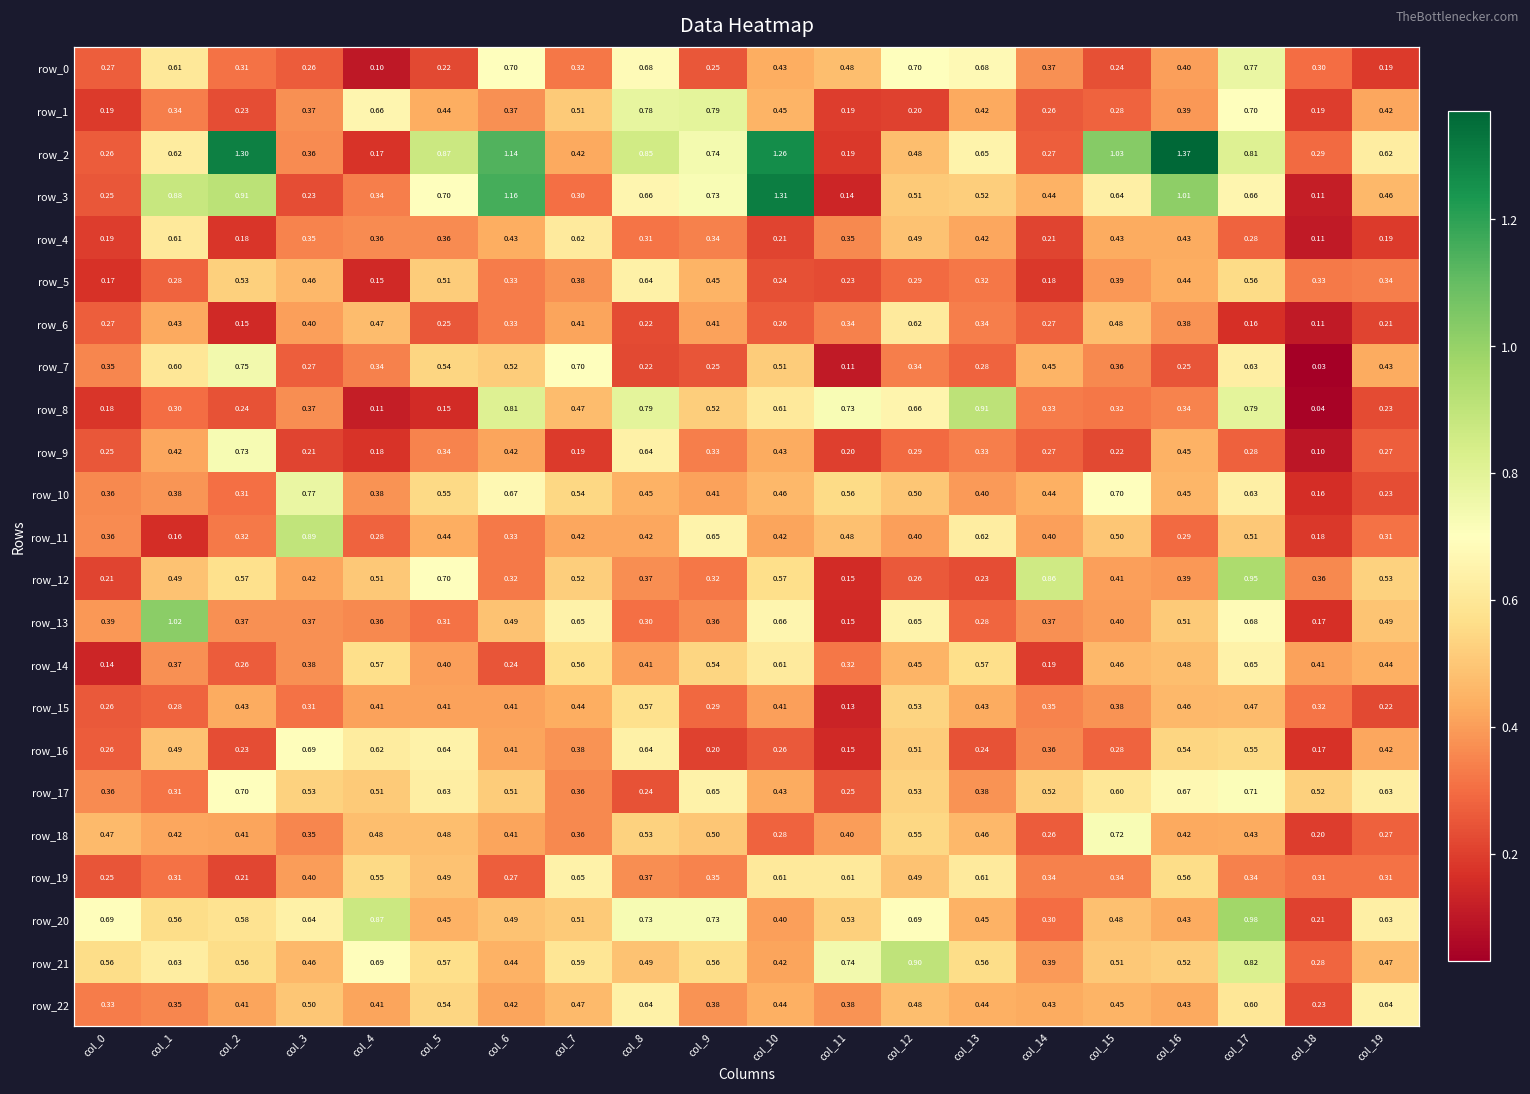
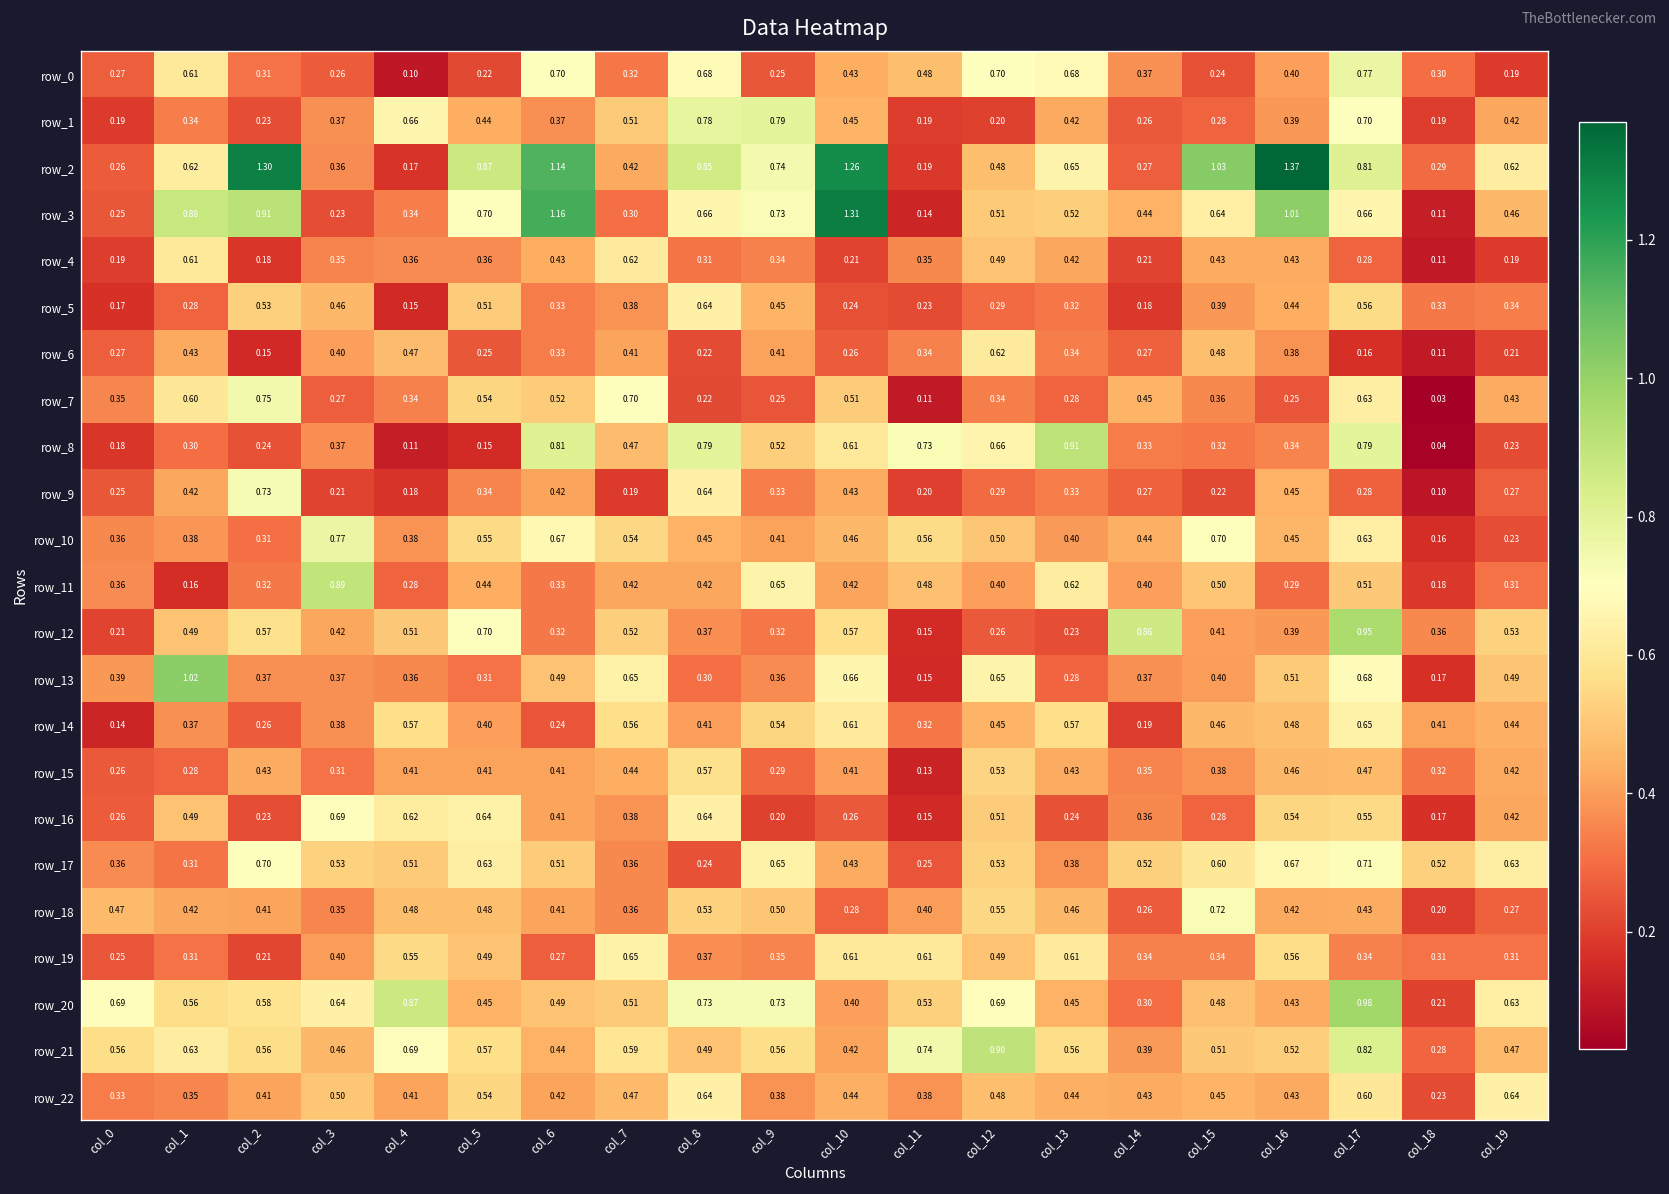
row_15, col_19: 0.22 -> 0.42
